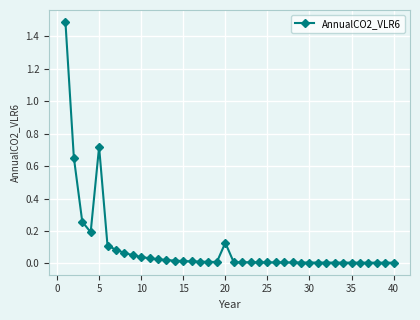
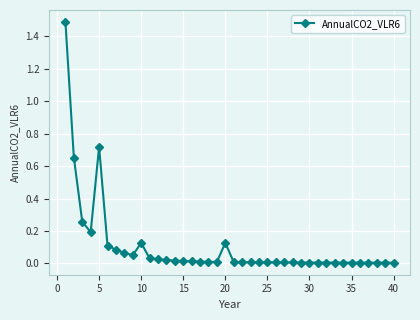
10: 0.04 -> 0.13
